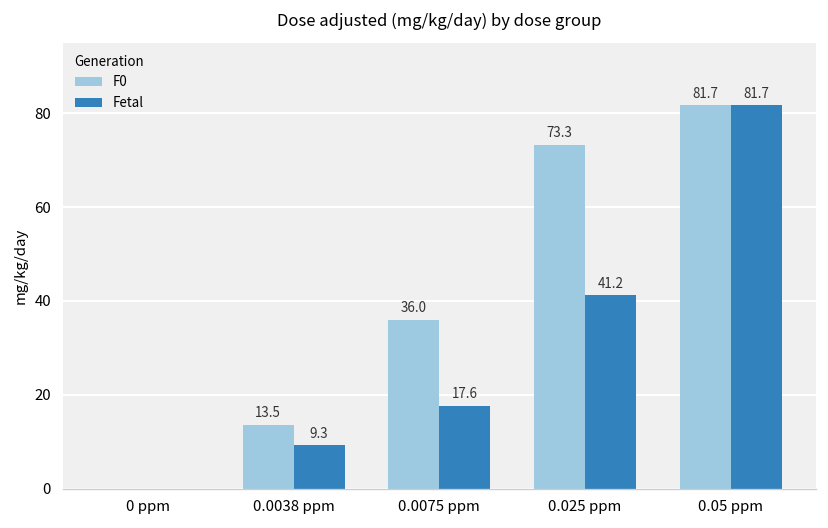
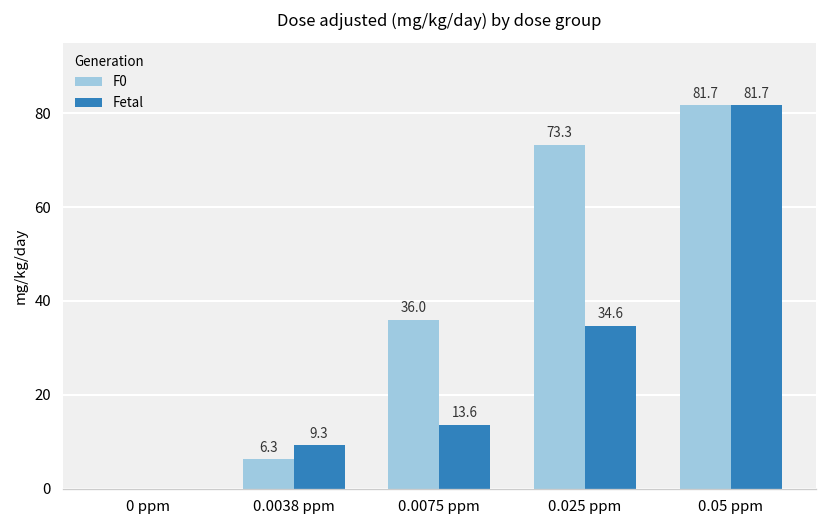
F0, 0.0038 ppm: 13.5 -> 6.3
Fetal, 0.0075 ppm: 17.6 -> 13.6
Fetal, 0.025 ppm: 41.2 -> 34.6
